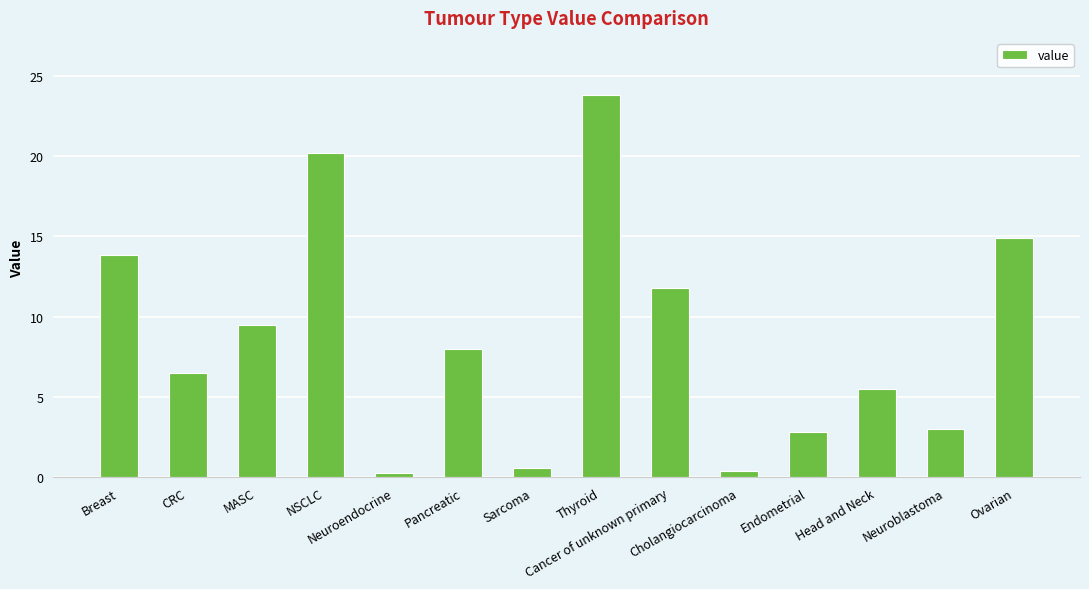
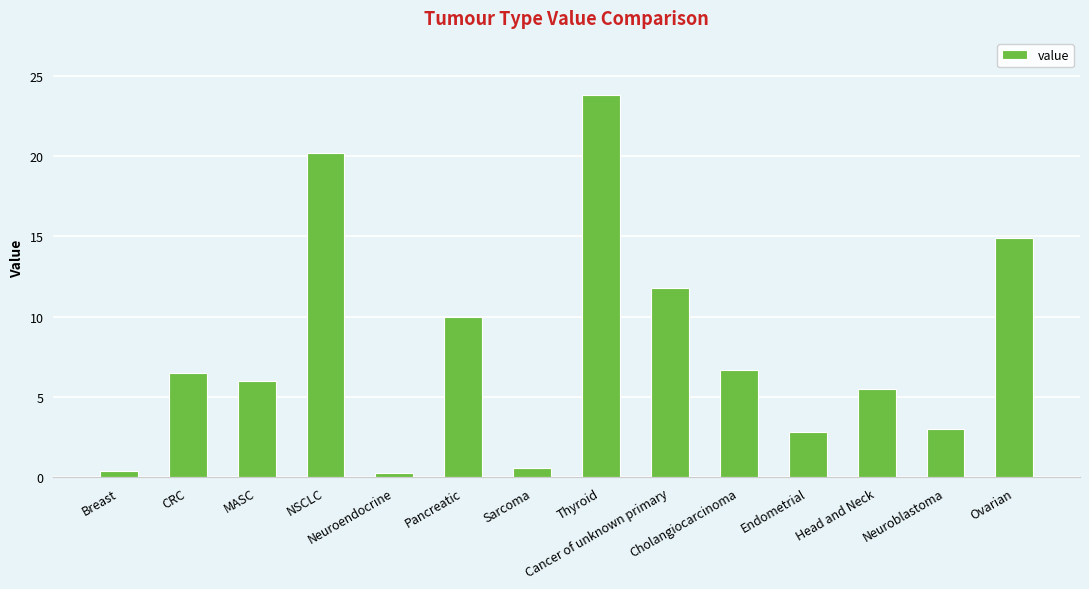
Breast: 13.9 -> 0.4
MASC: 9.5 -> 6.0
Pancreatic: 8 -> 10
Cholangiocarcinoma: 0.4 -> 6.7
